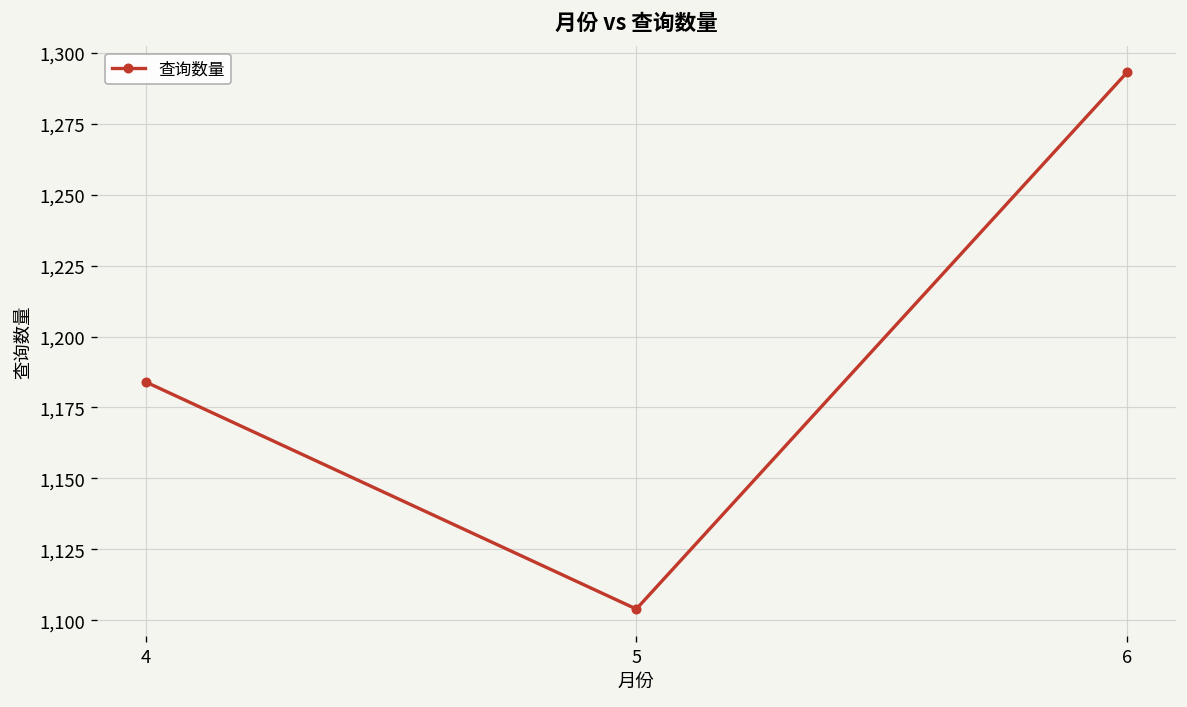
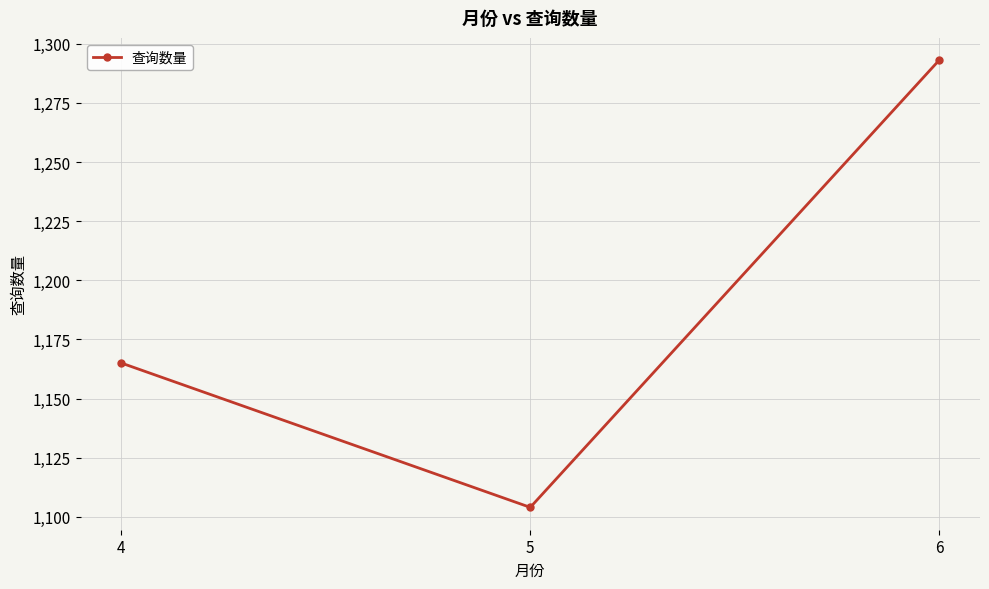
4: 1,184 -> 1,165
